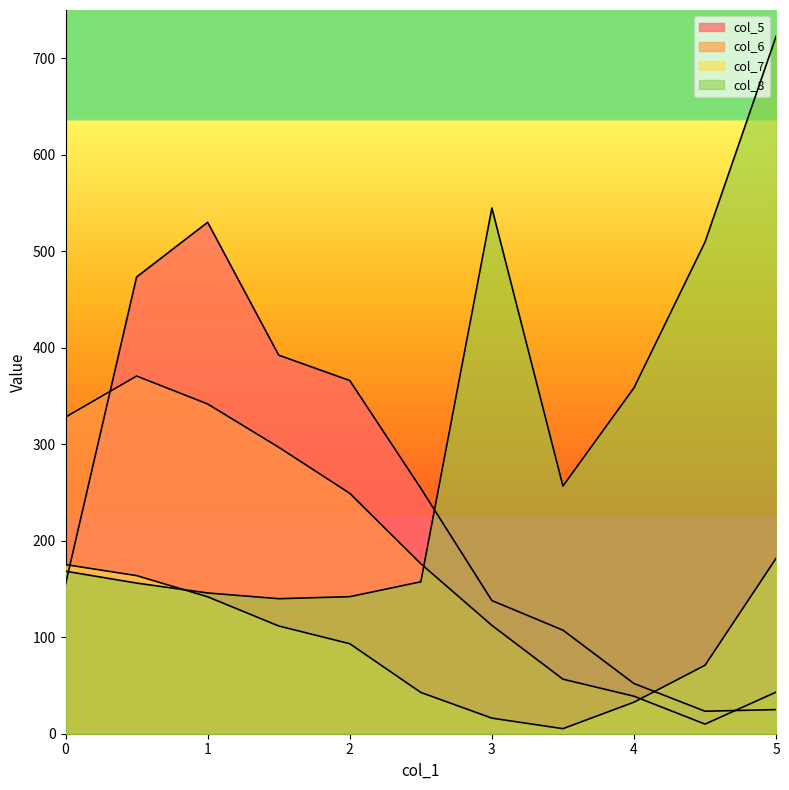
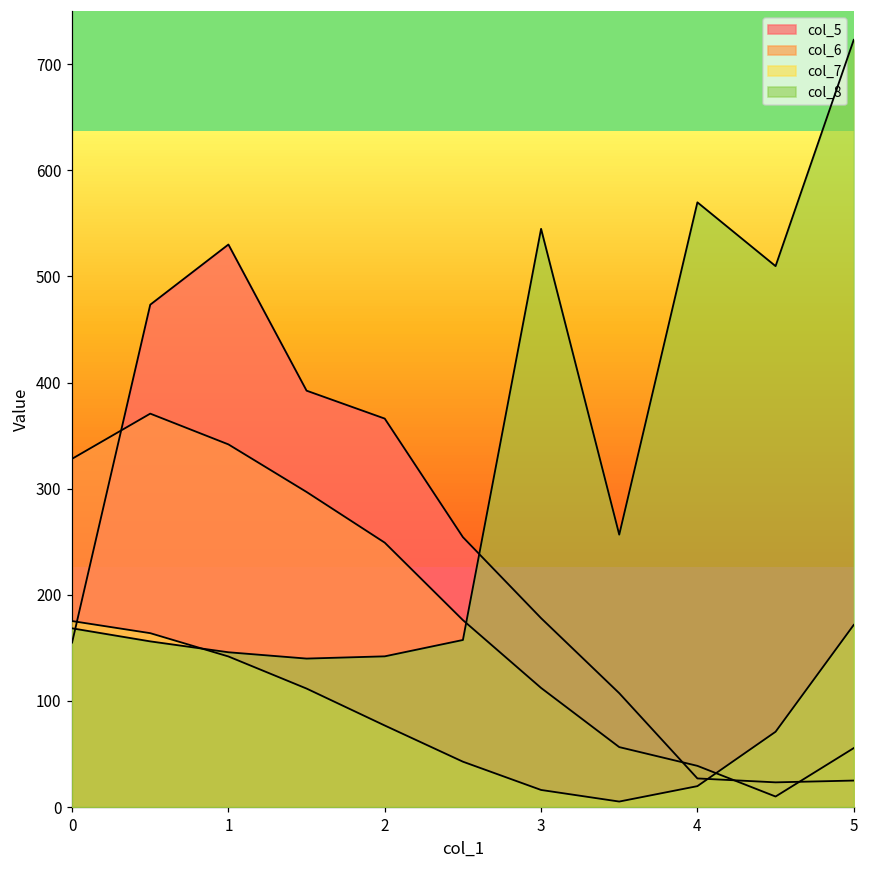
col_7, 2: 90 -> 80
col_5, 3: 140 -> 180
col_5, 4: 50 -> 30
col_7, 4: 30 -> 20
col_8, 4: 360 -> 570
col_6, 5: 40 -> 60
col_7, 5: 180 -> 170
